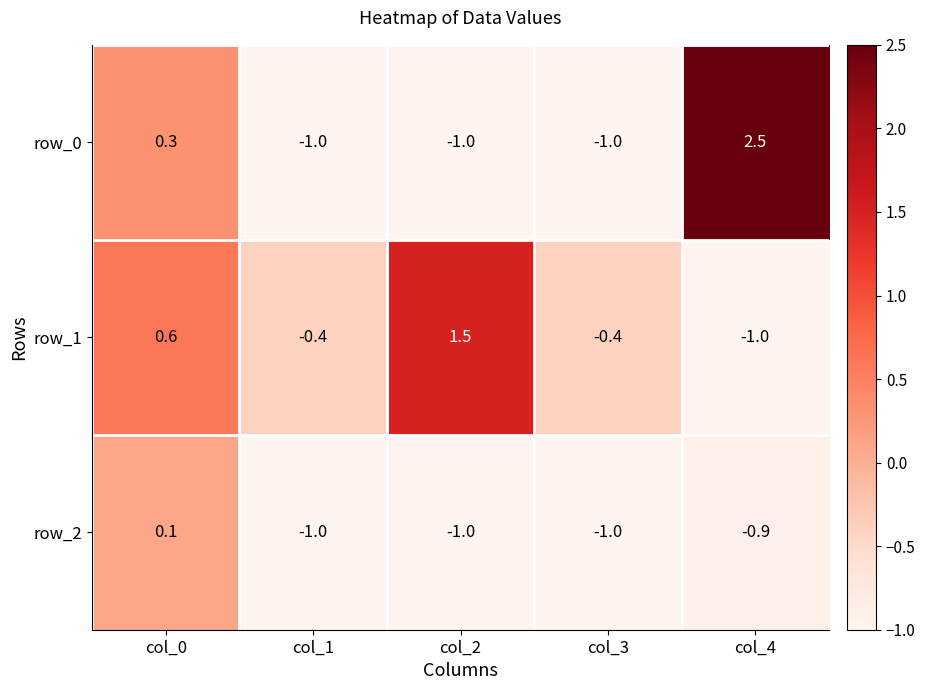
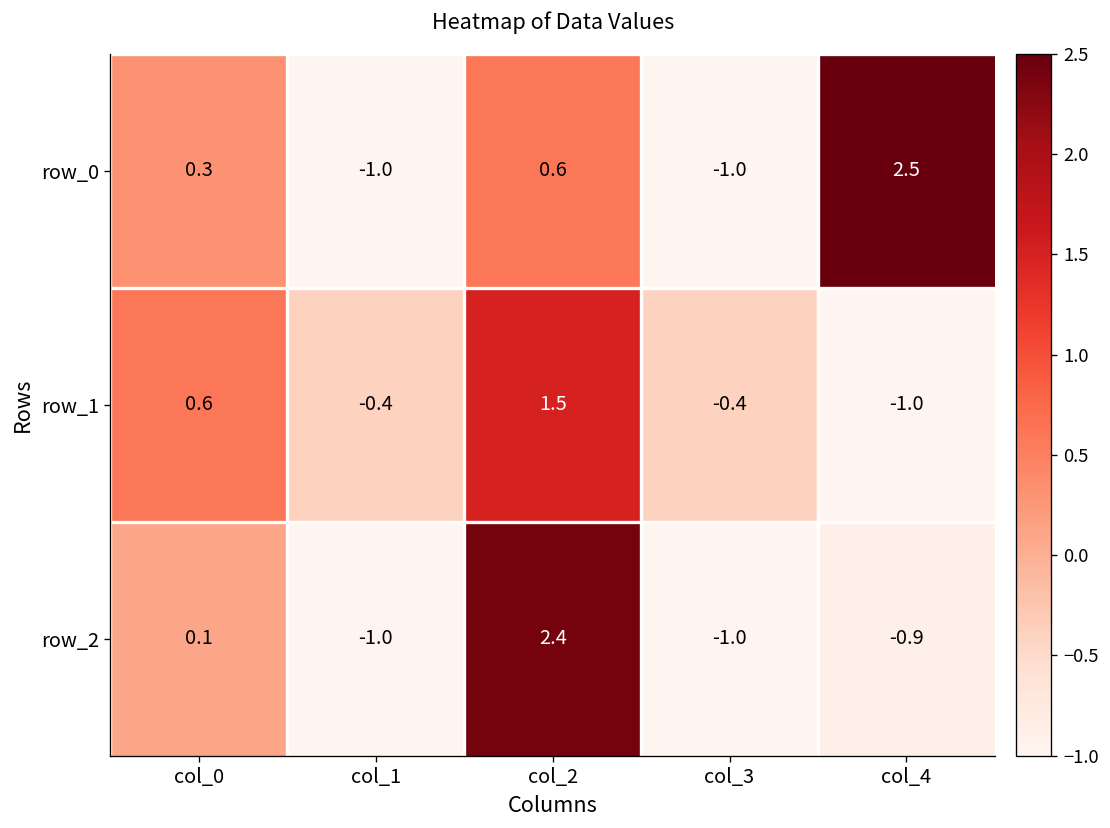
row_0, col_2: -1.0 -> 0.6
row_2, col_2: -1.0 -> 2.4
